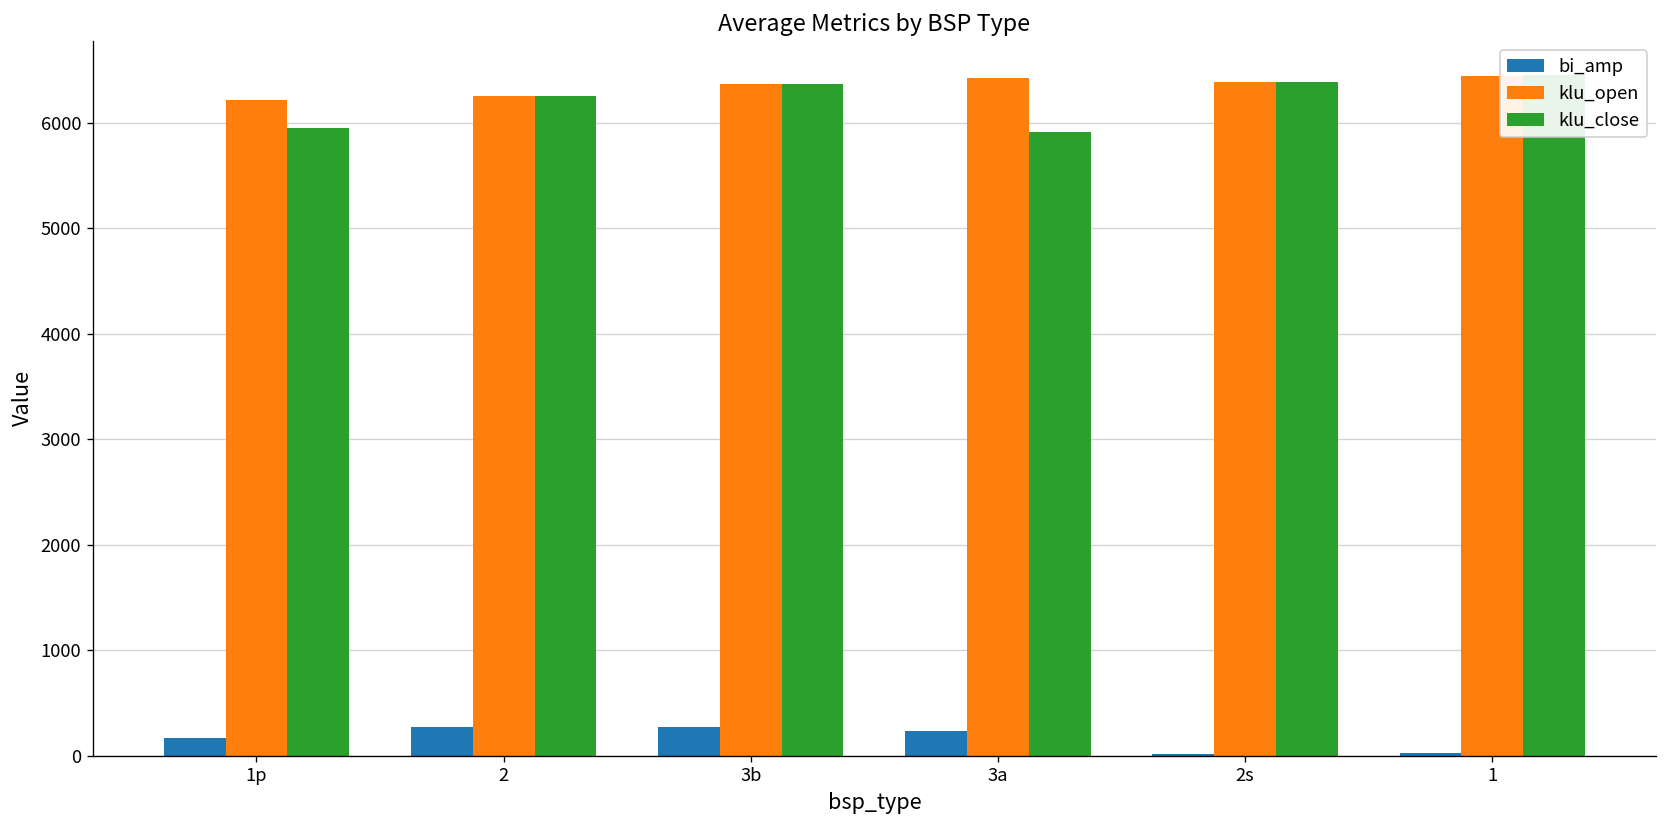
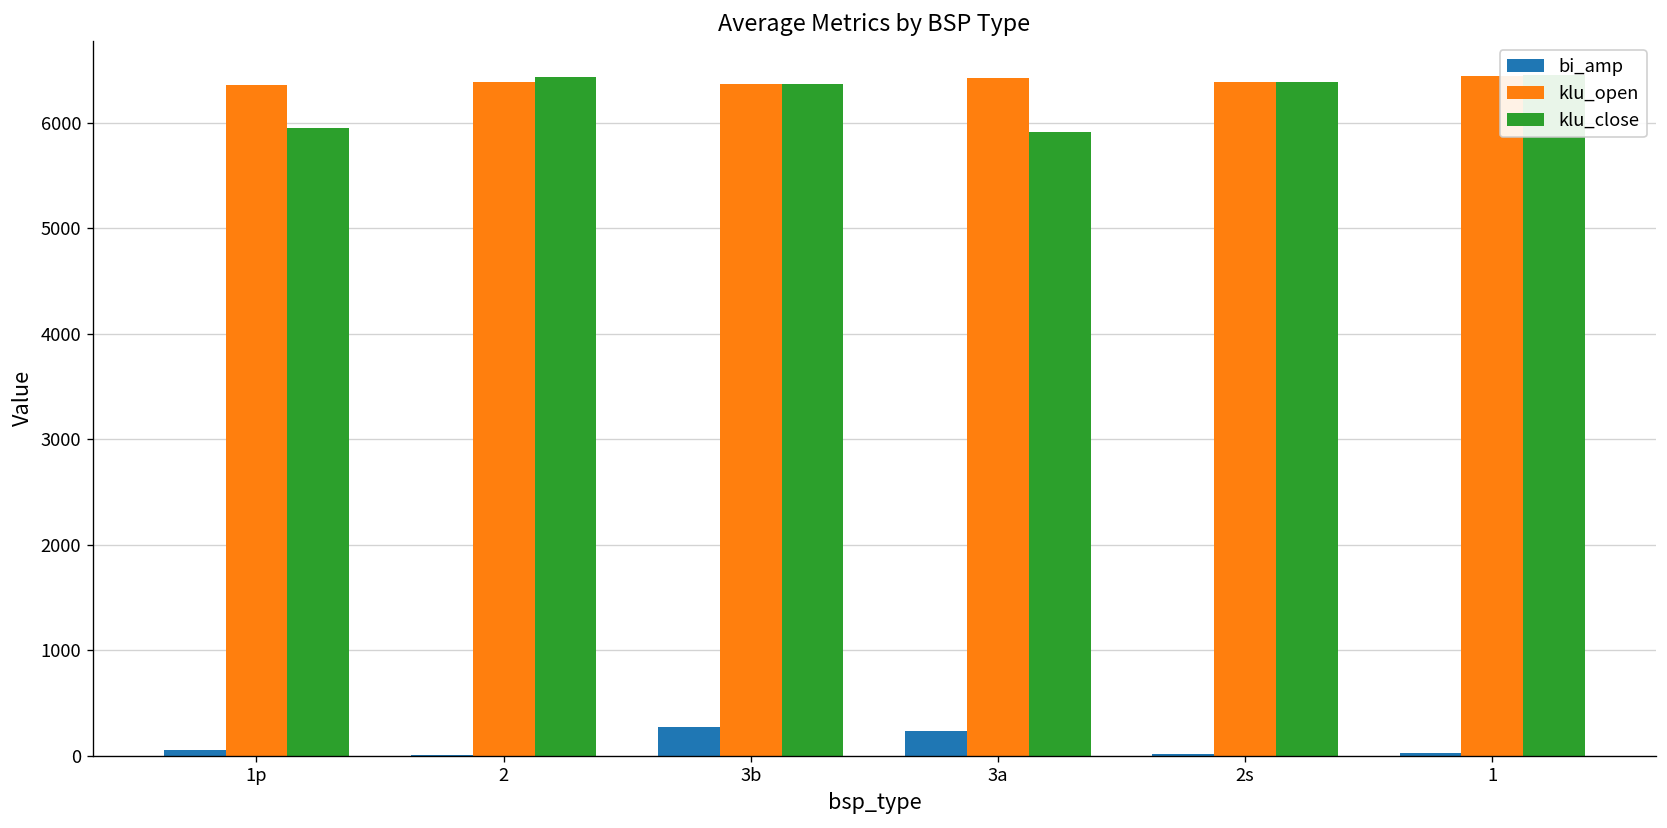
bi_amp, 1p: 200 -> 100
klu_open, 1p: 6200 -> 6400
bi_amp, 2: 300 -> 0
klu_open, 2: 6300 -> 6400
klu_close, 2: 6300 -> 6400
